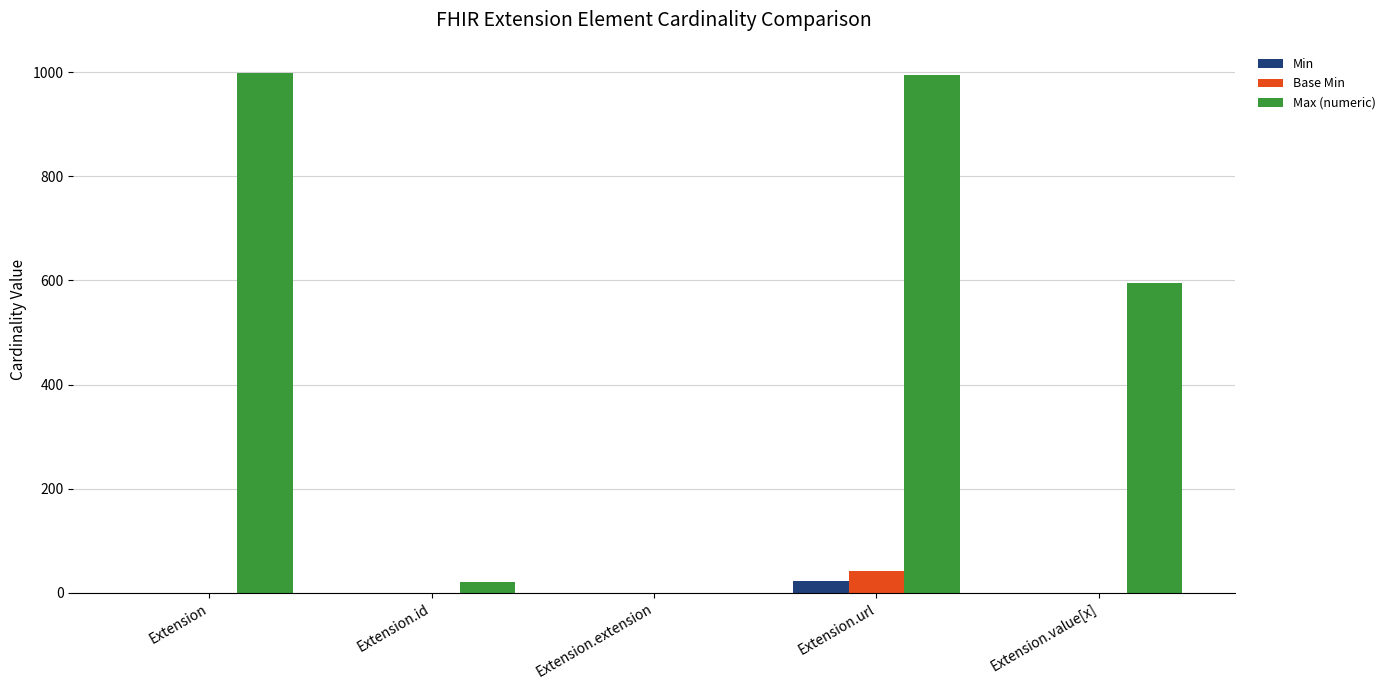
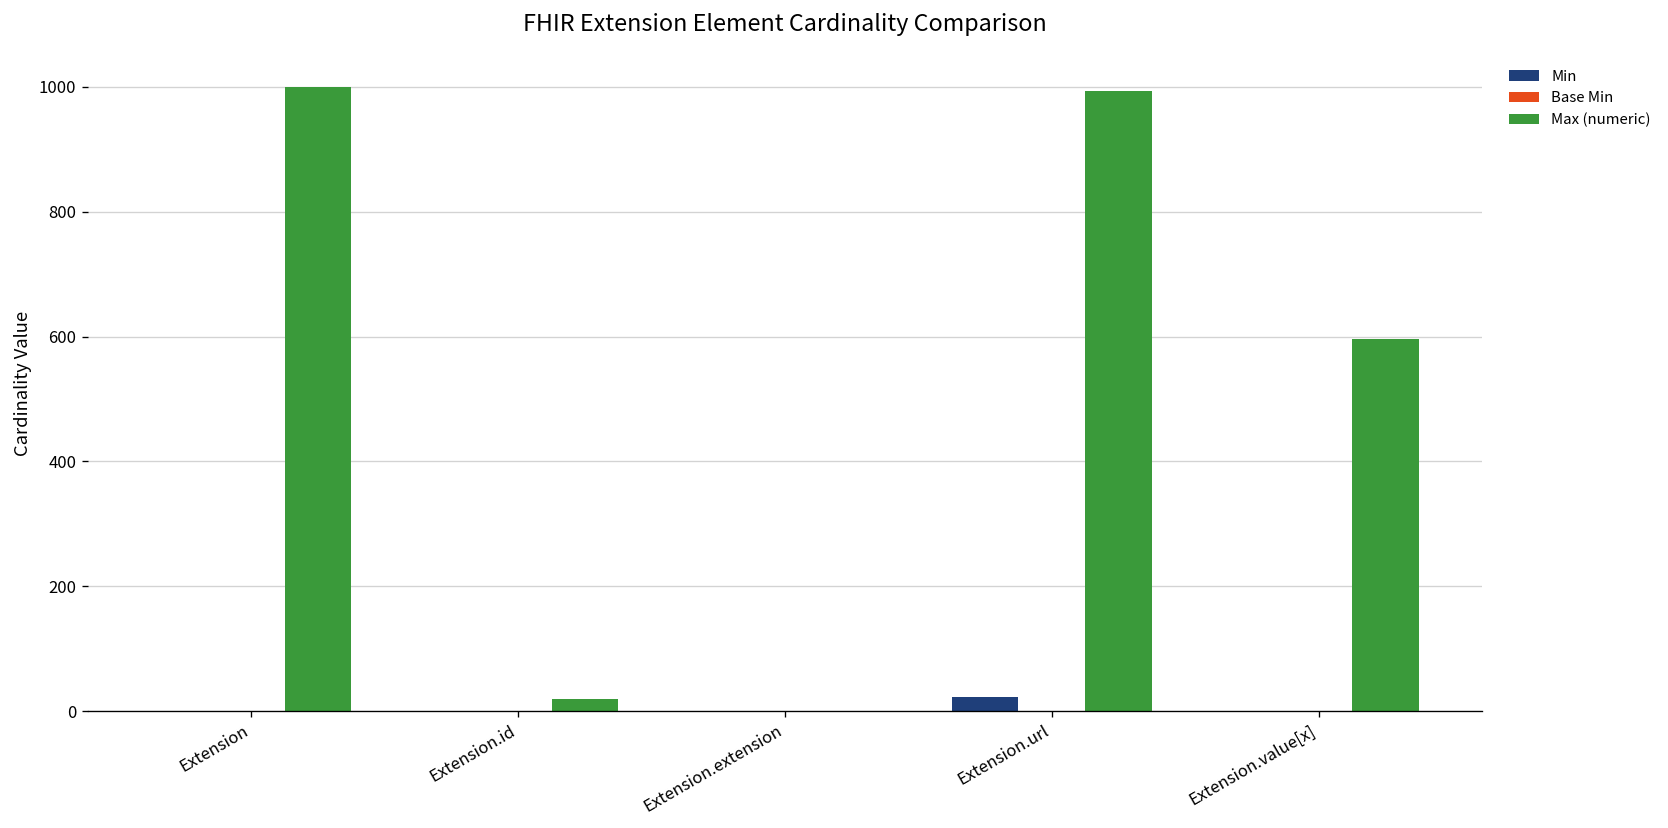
Base Min, Extension.url: 40 -> 0
